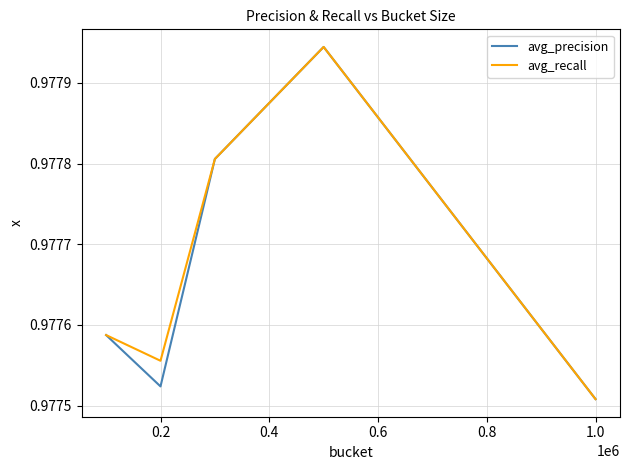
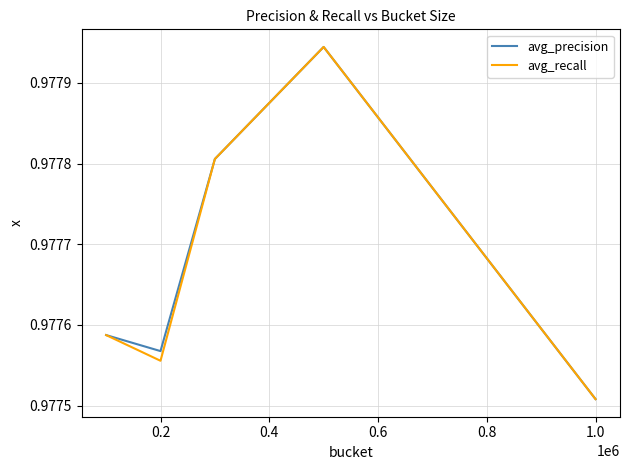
avg_precision, 0.2: 0.97752 -> 0.97757
